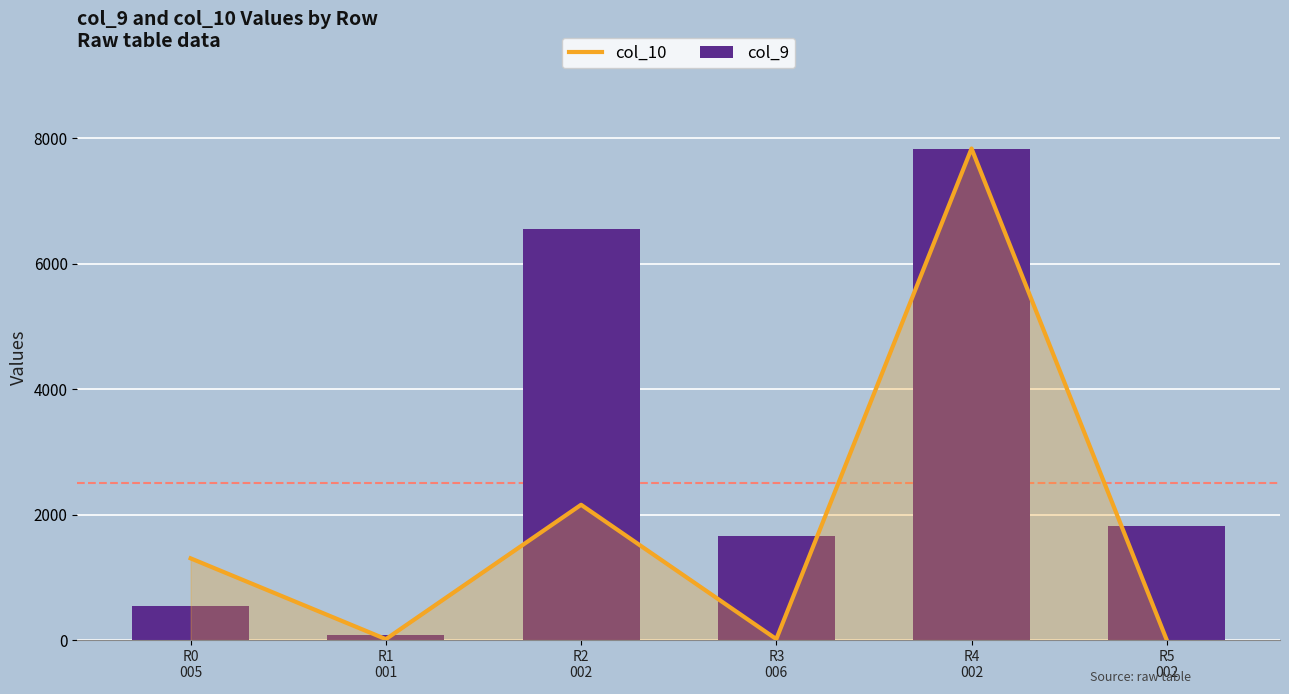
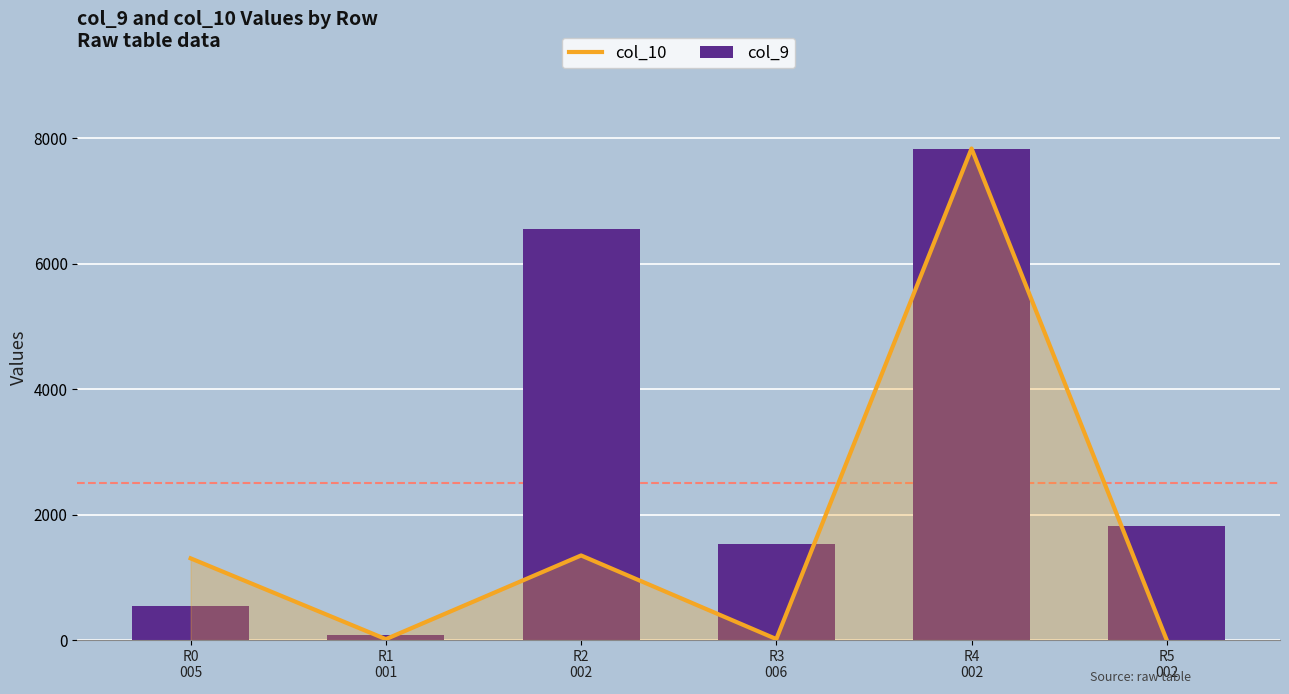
col_10, R2 002: 2200 -> 1300
col_9, R3 006: 1700 -> 1500
